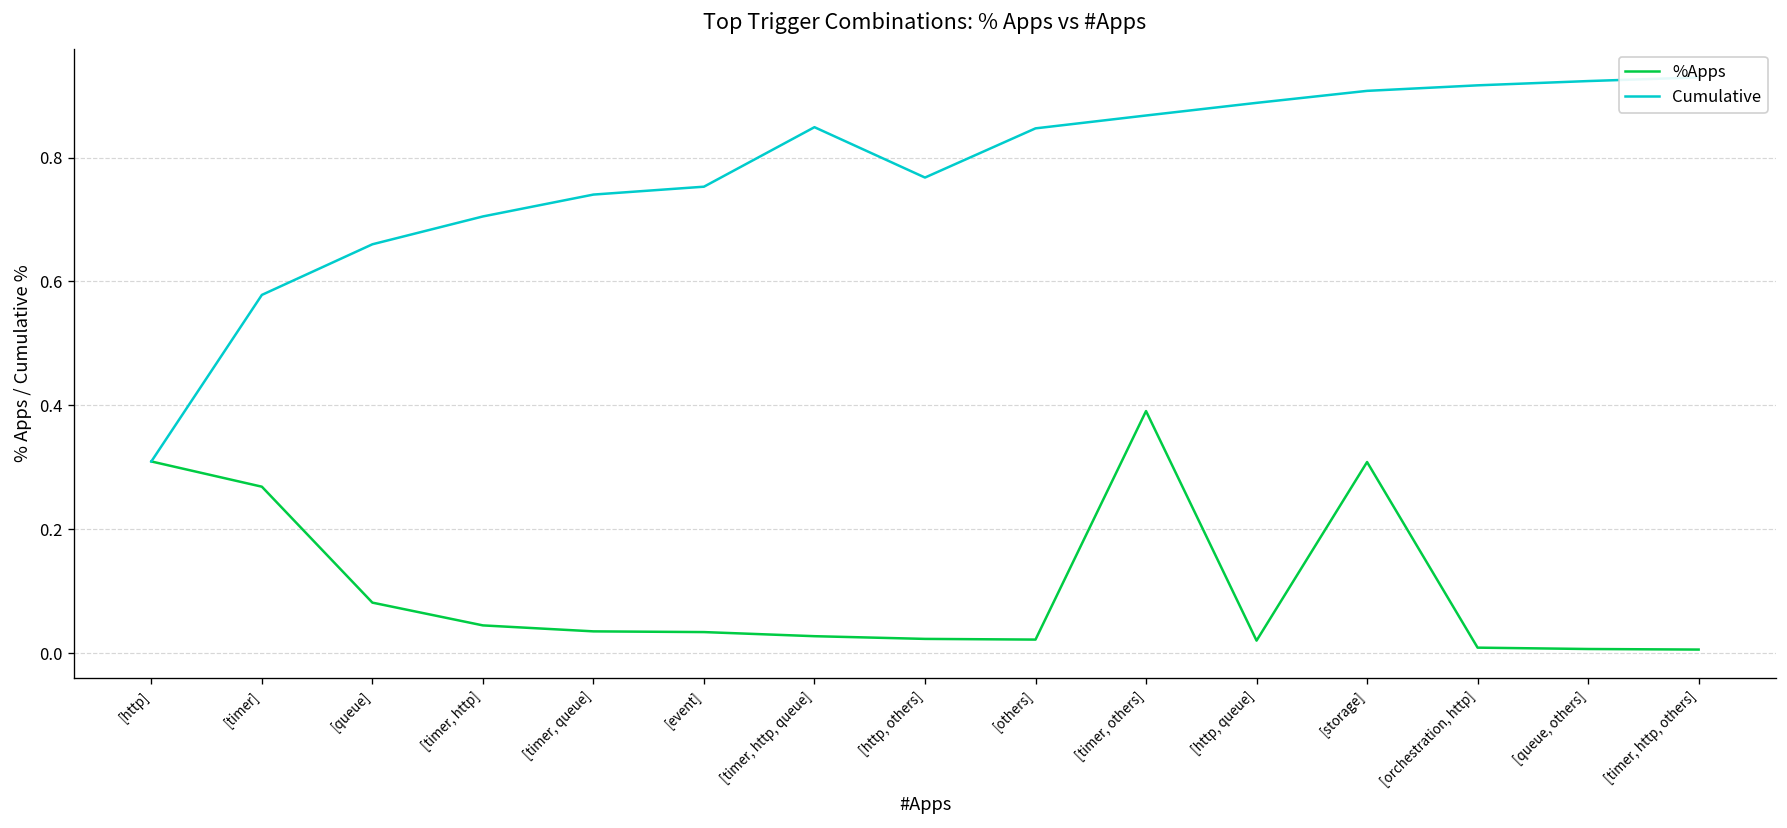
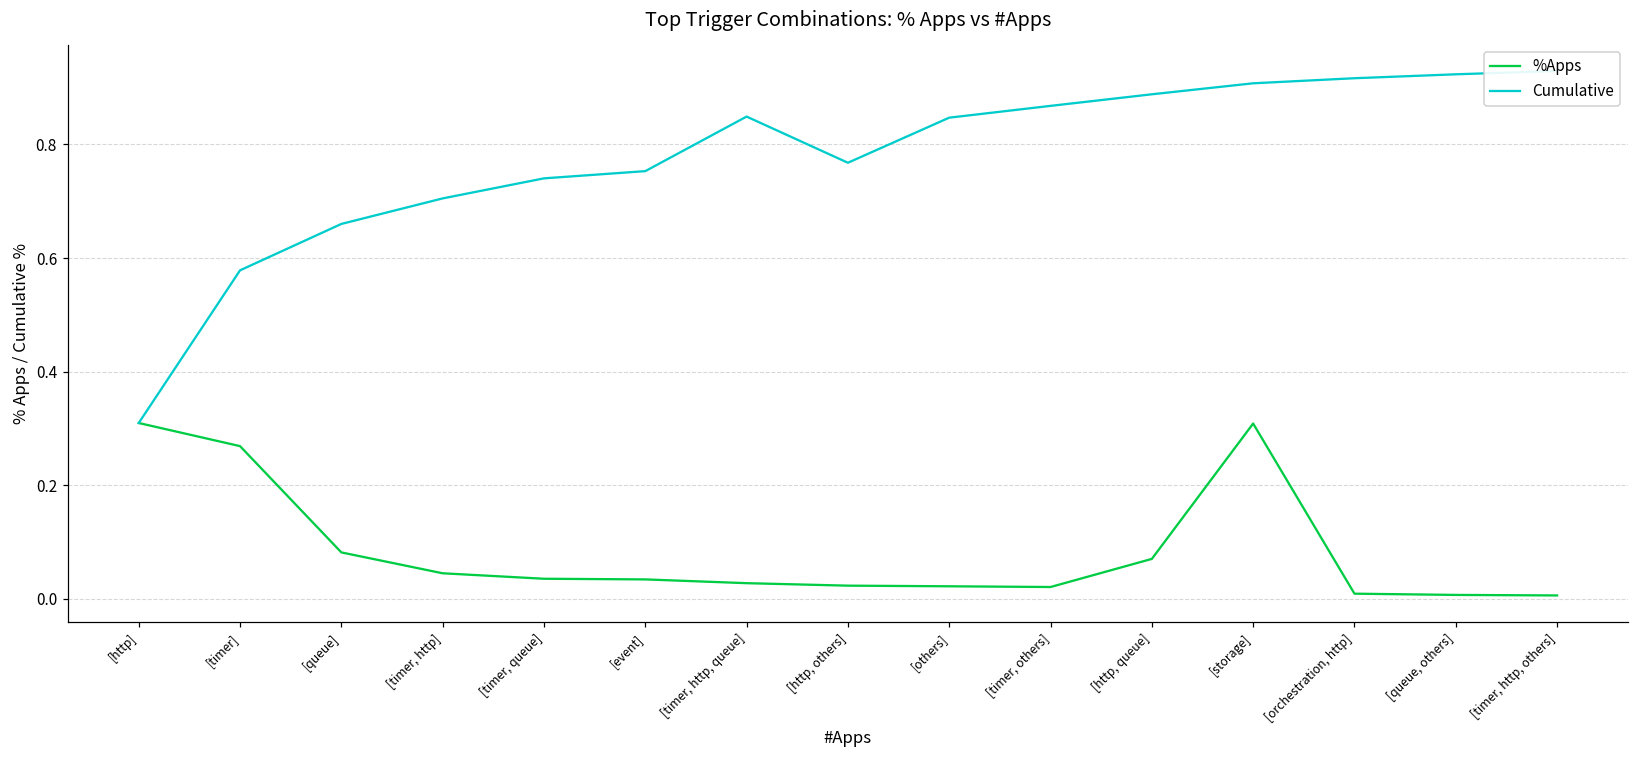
%Apps, [timer, others]: 0.39 -> 0.02
%Apps, [http, queue]: 0.02 -> 0.07
